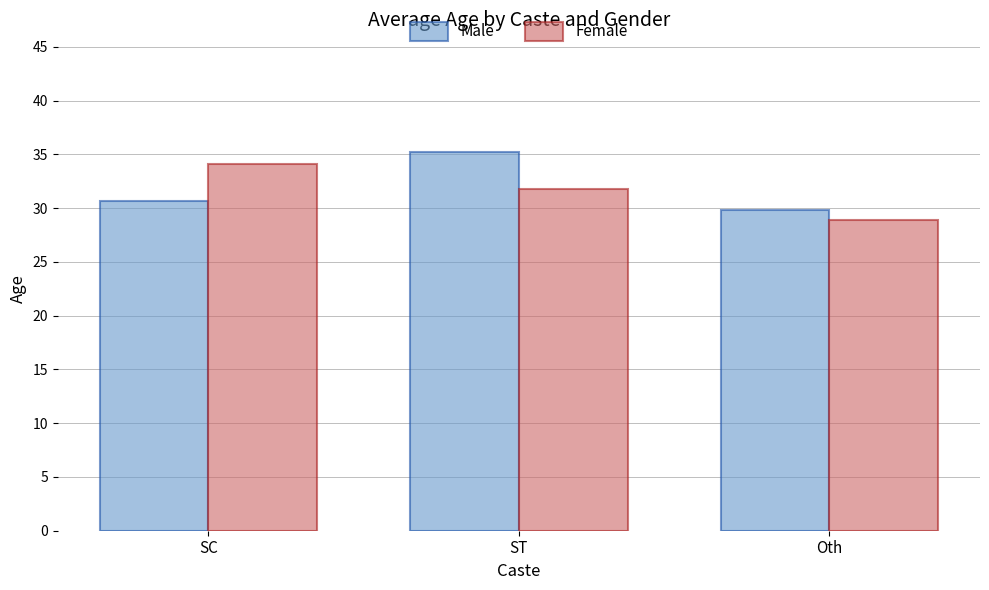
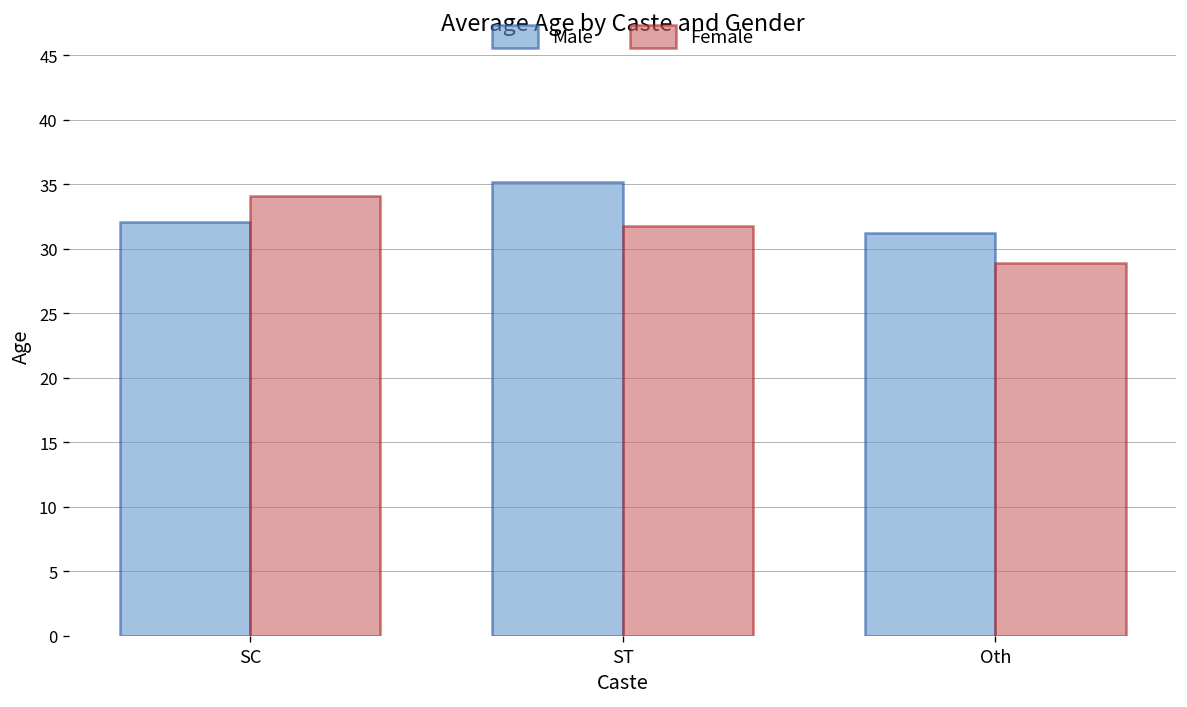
Male, SC: 30.7 -> 32.1
Male, Oth: 29.8 -> 31.2
